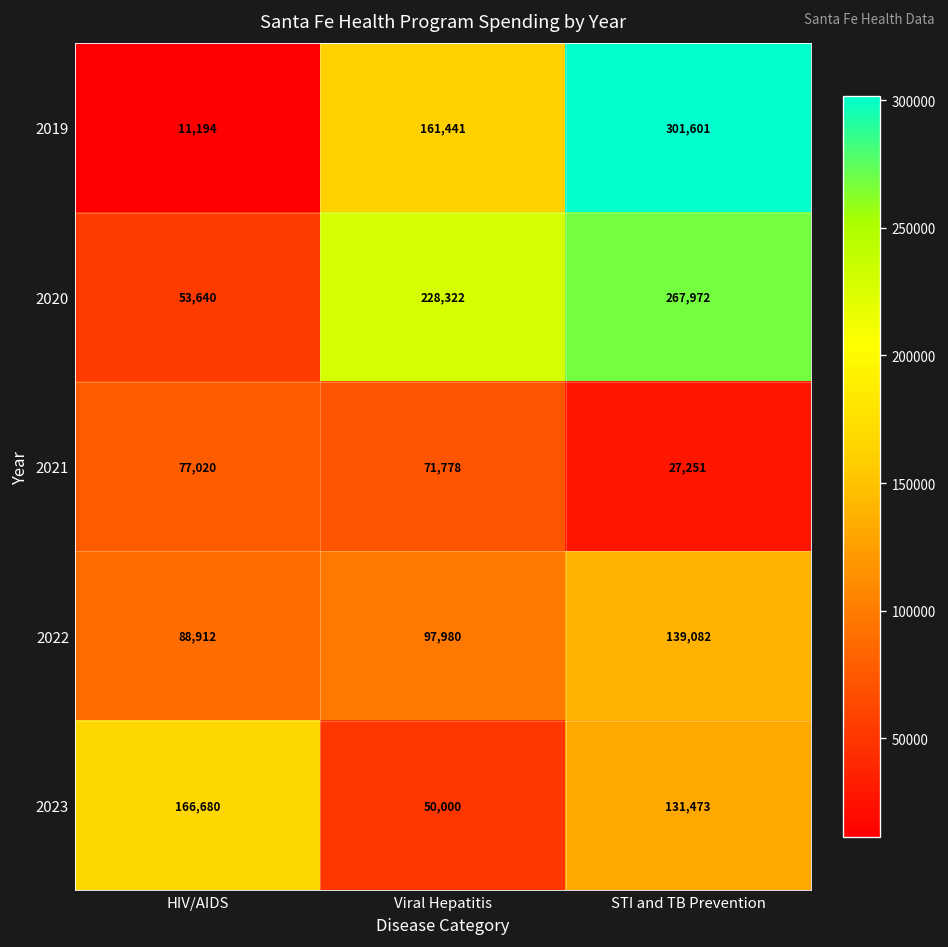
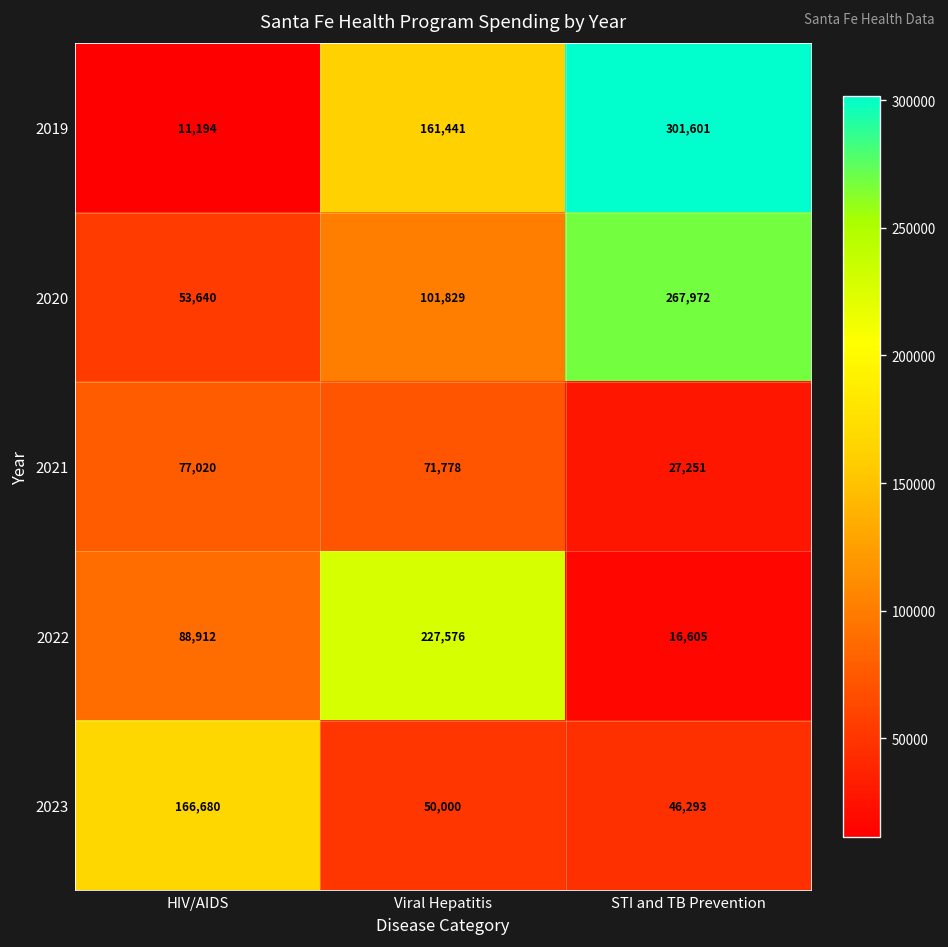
2020, Viral Hepatitis: 228,322 -> 101,829
2022, Viral Hepatitis: 97,980 -> 227,576
2022, STI and TB Prevention: 139,082 -> 16,605
2023, STI and TB Prevention: 131,473 -> 46,293
